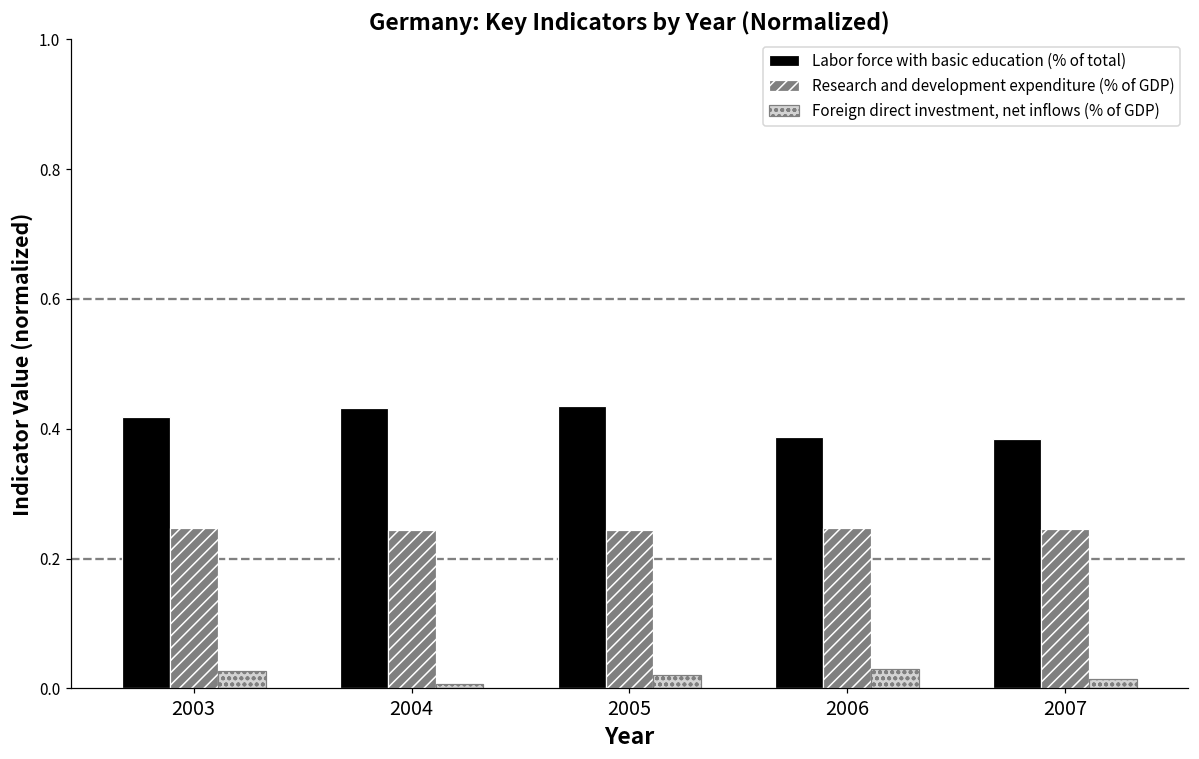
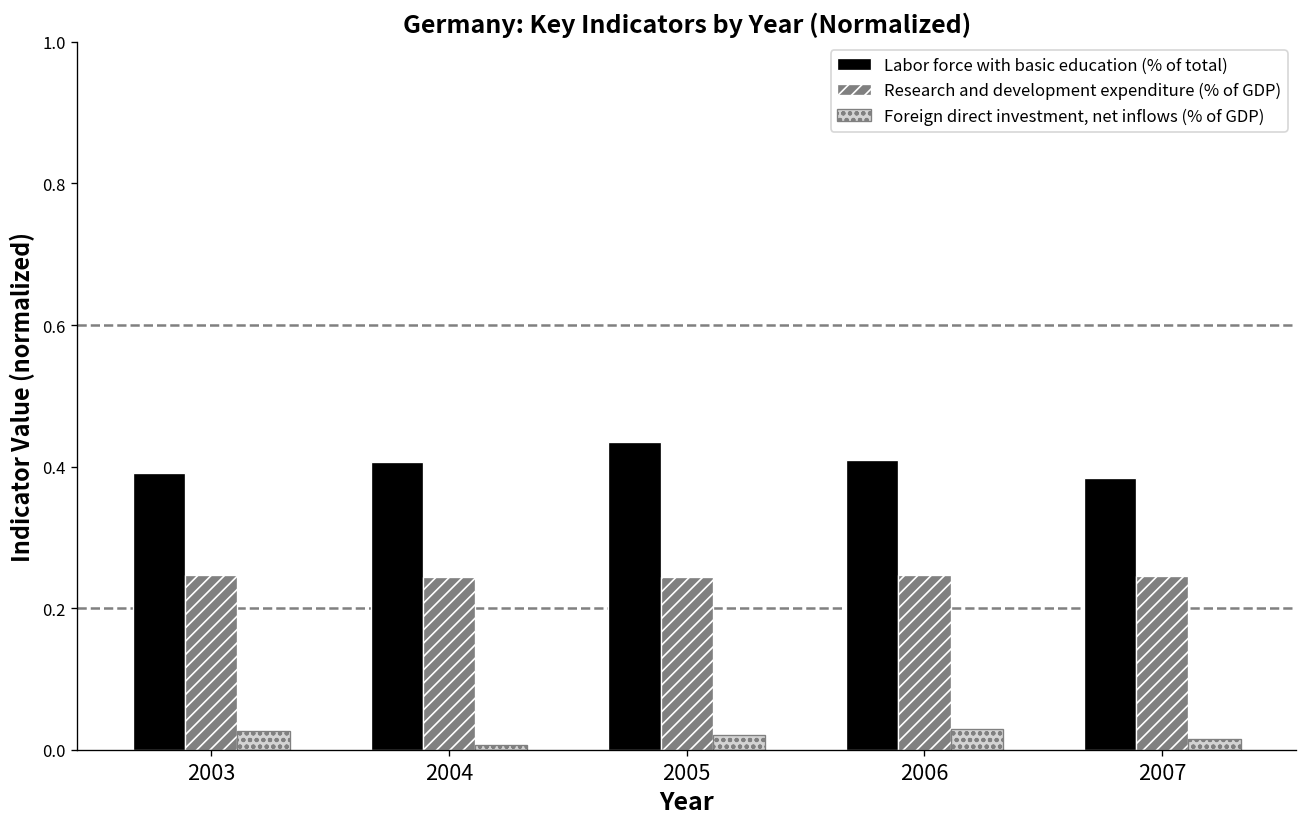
Labor force with basic education (% of total), 2003: 0.42 -> 0.39
Labor force with basic education (% of total), 2004: 0.43 -> 0.41
Labor force with basic education (% of total), 2006: 0.39 -> 0.41
